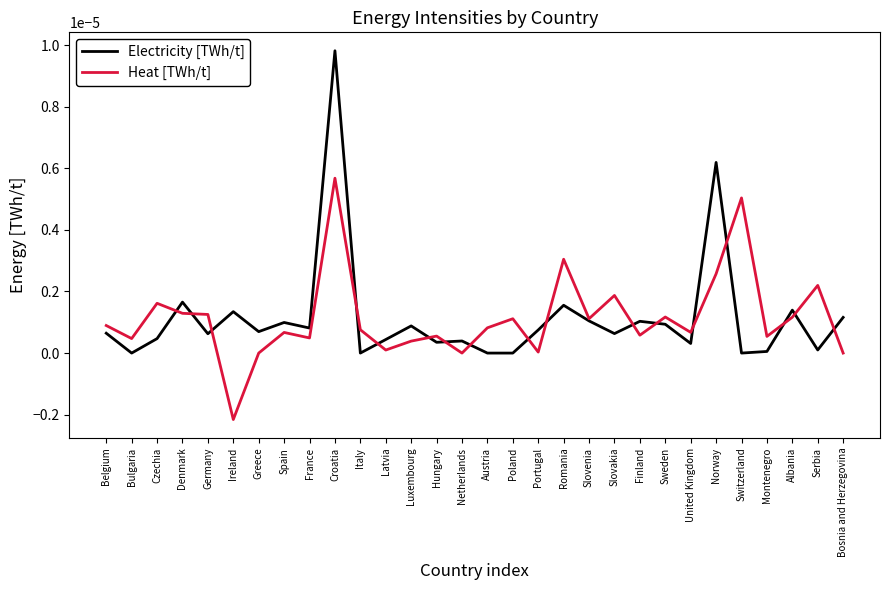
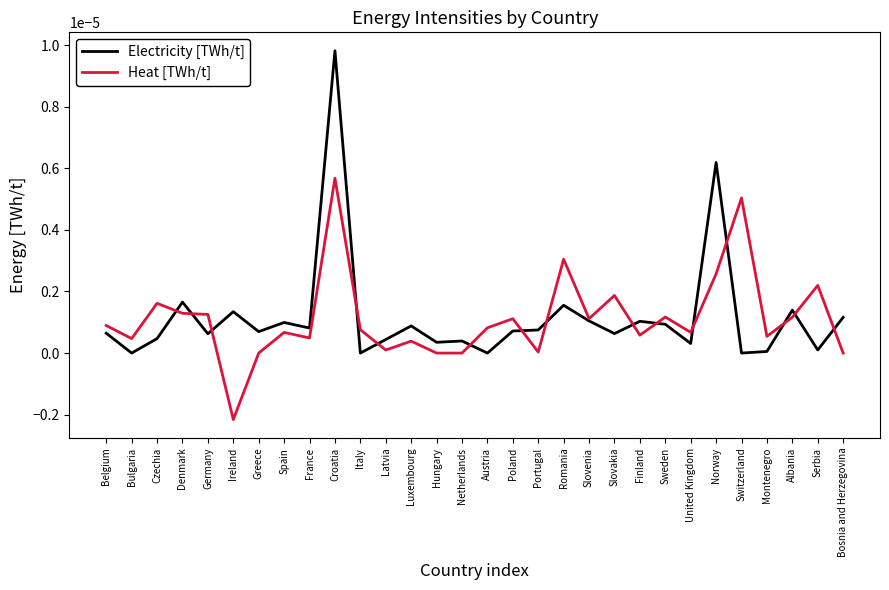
Heat [TWh/t], Hungary: 0.000001 -> 0.000000
Electricity [TWh/t], Poland: 0.000000 -> 0.000001
